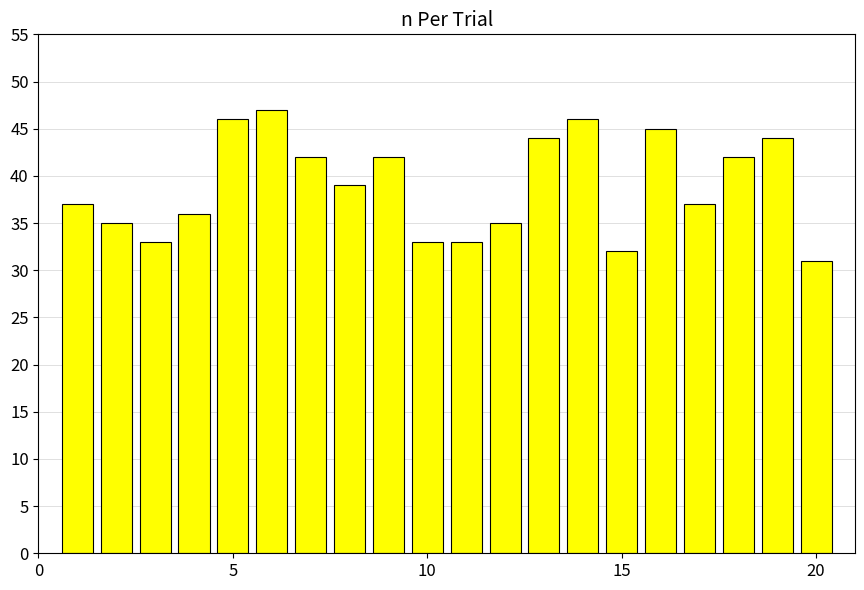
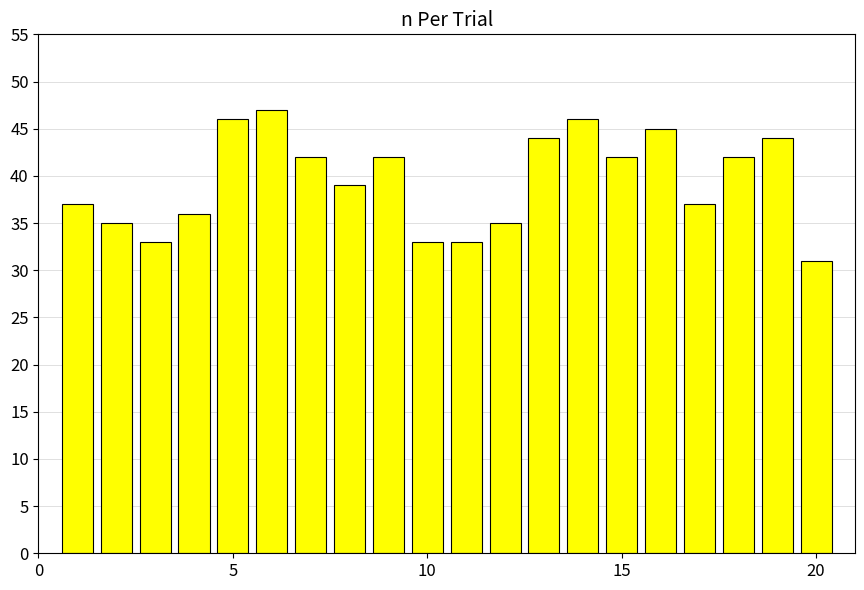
15: 32 -> 42
